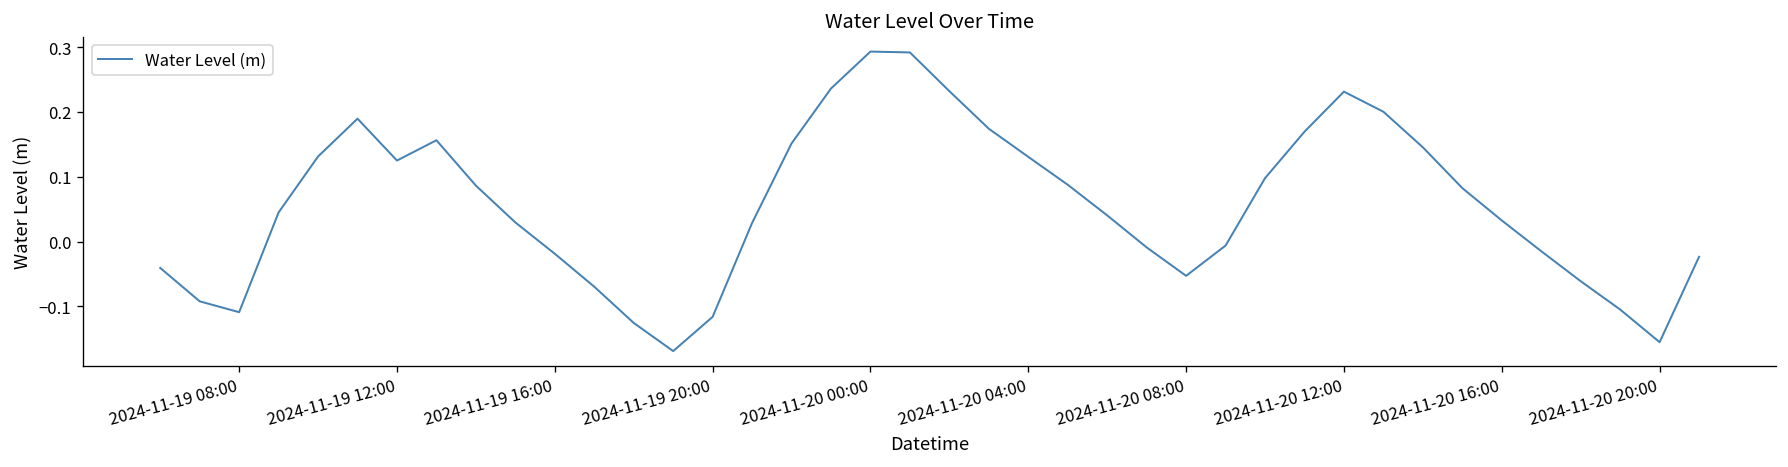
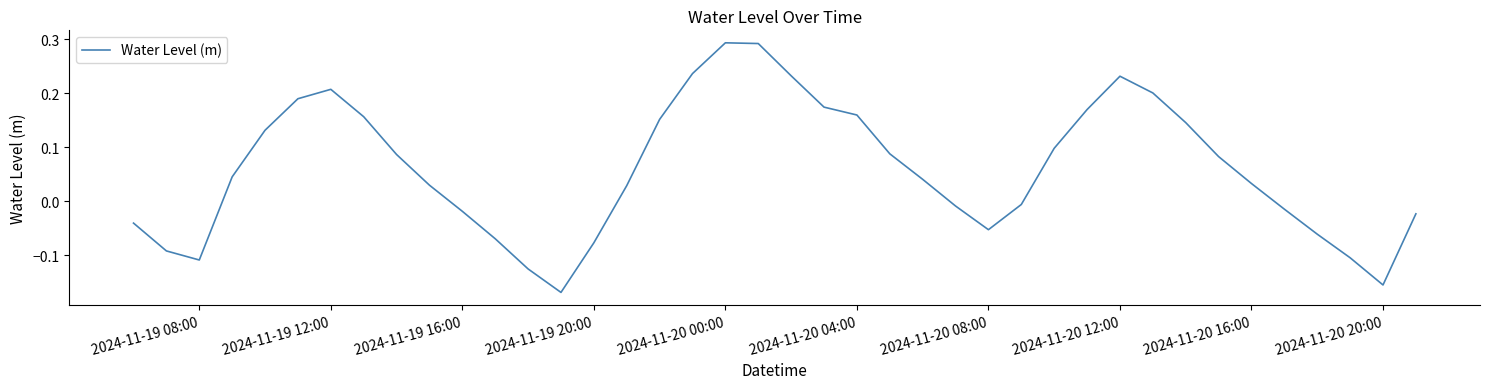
2024-11-19 12:00: 0.12 -> 0.21
2024-11-19 20:00: -0.12 -> -0.08
2024-11-20 04:00: 0.13 -> 0.16
